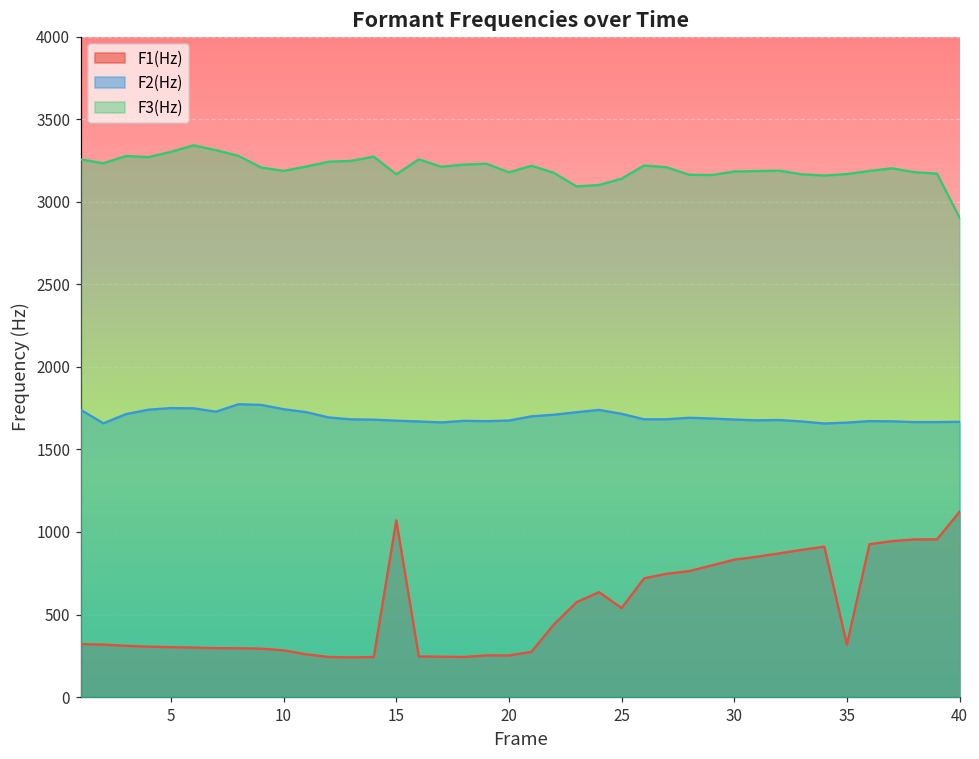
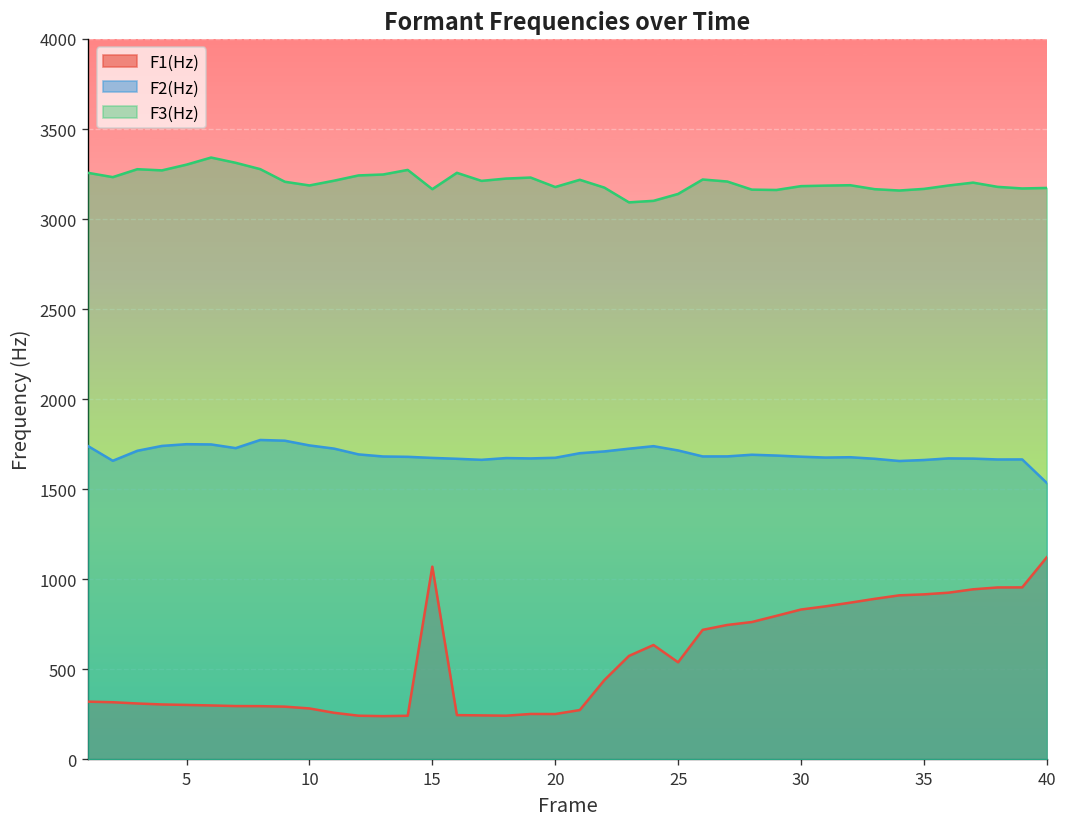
F1(Hz), 35: 320 -> 920
F2(Hz), 40: 1670 -> 1540
F3(Hz), 40: 2900 -> 3170
